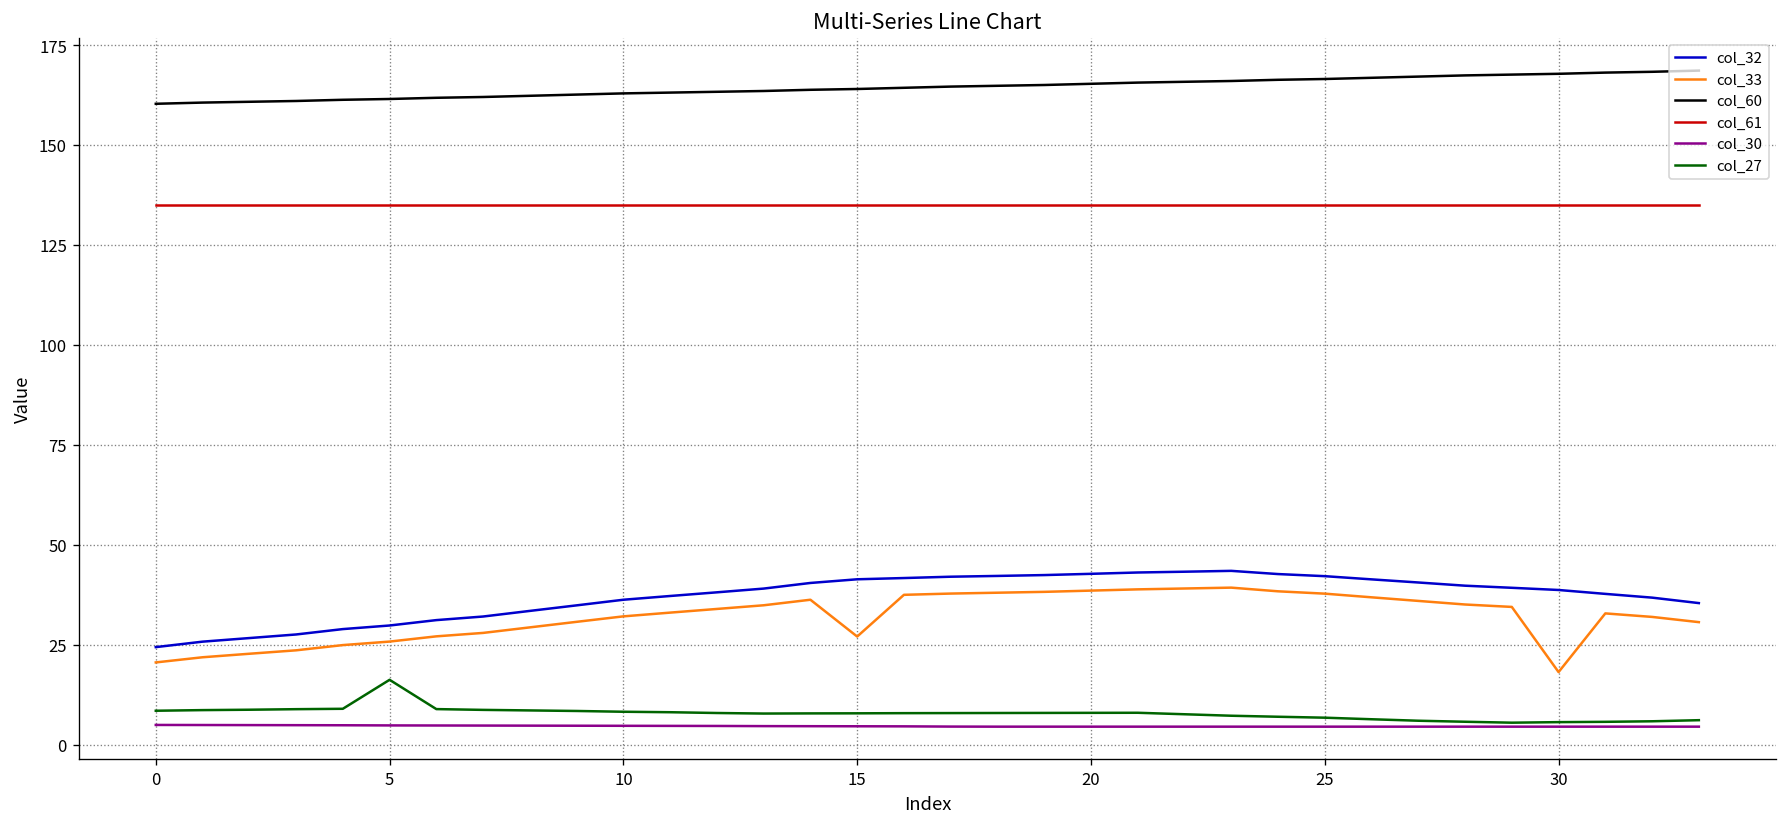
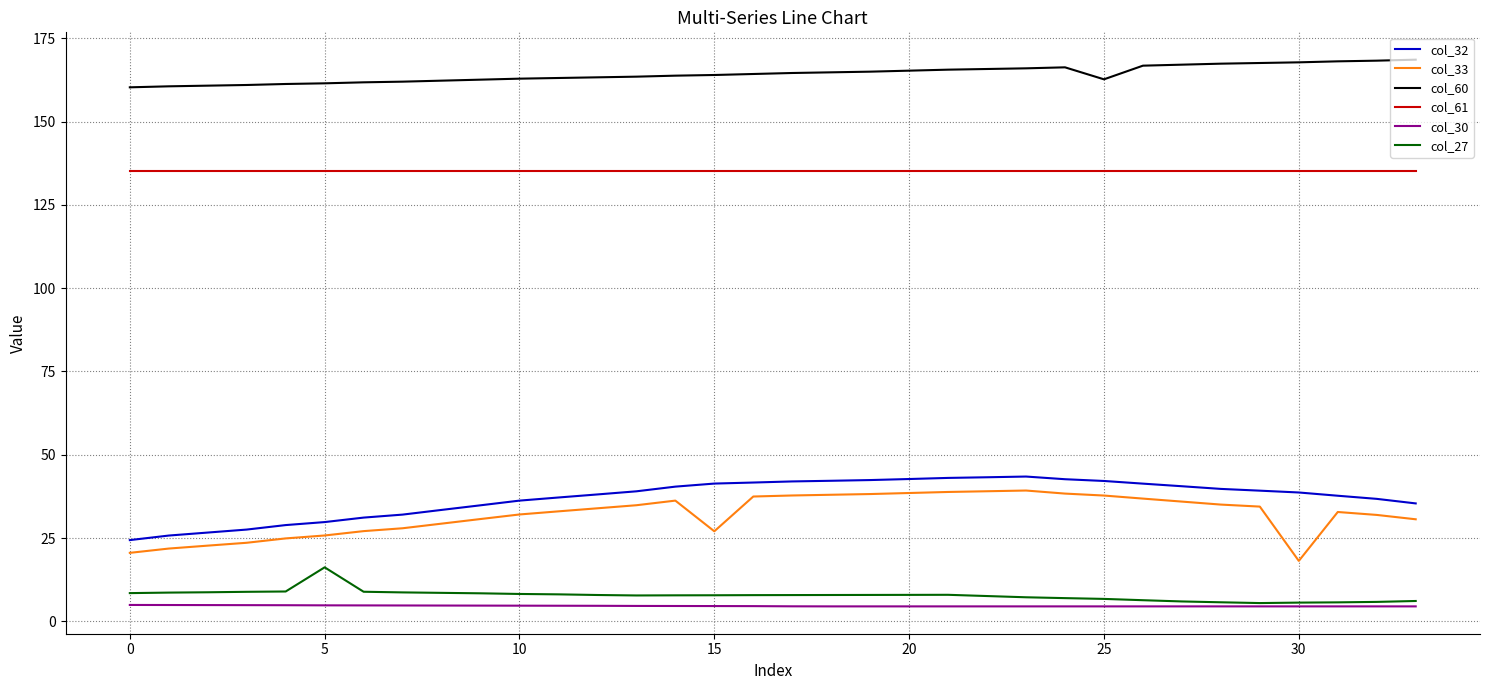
col_60, 25: 167 -> 163
